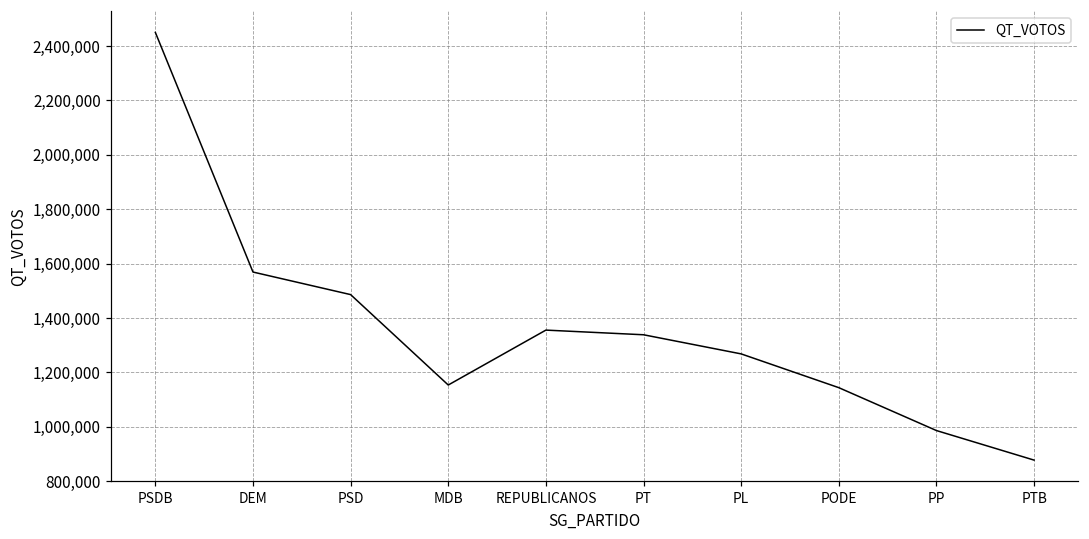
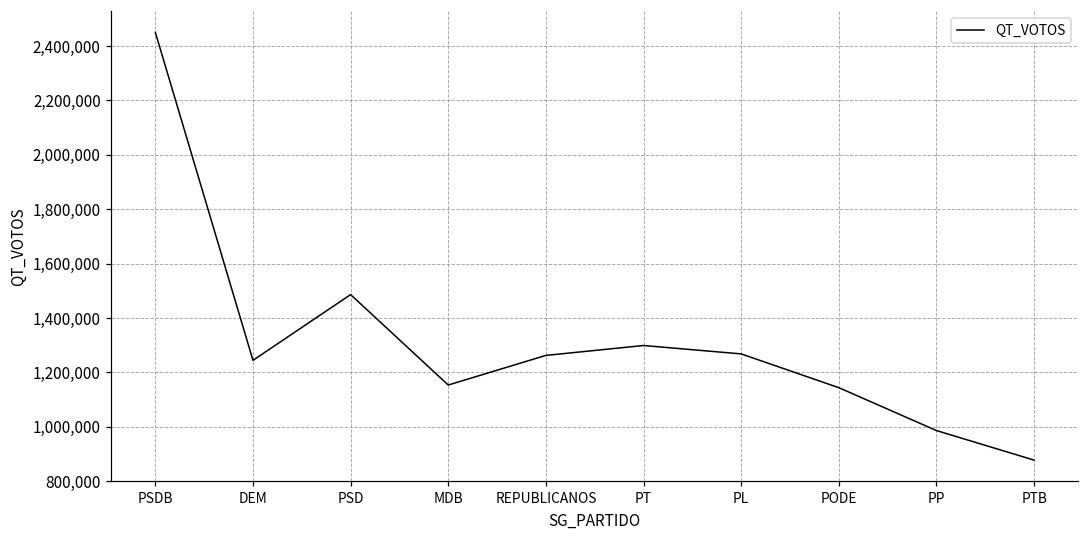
DEM: 1,570,000 -> 1,240,000
REPUBLICANOS: 1,360,000 -> 1,260,000
PT: 1,340,000 -> 1,300,000
